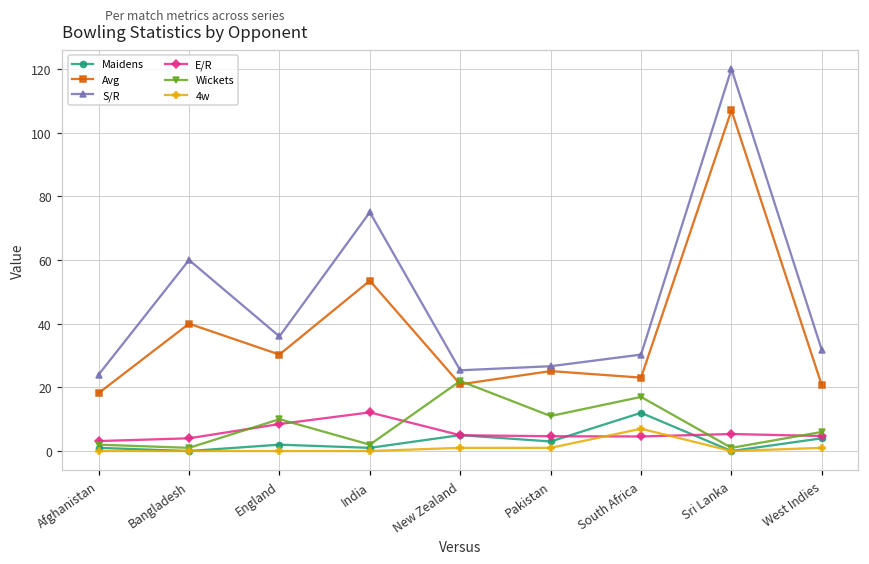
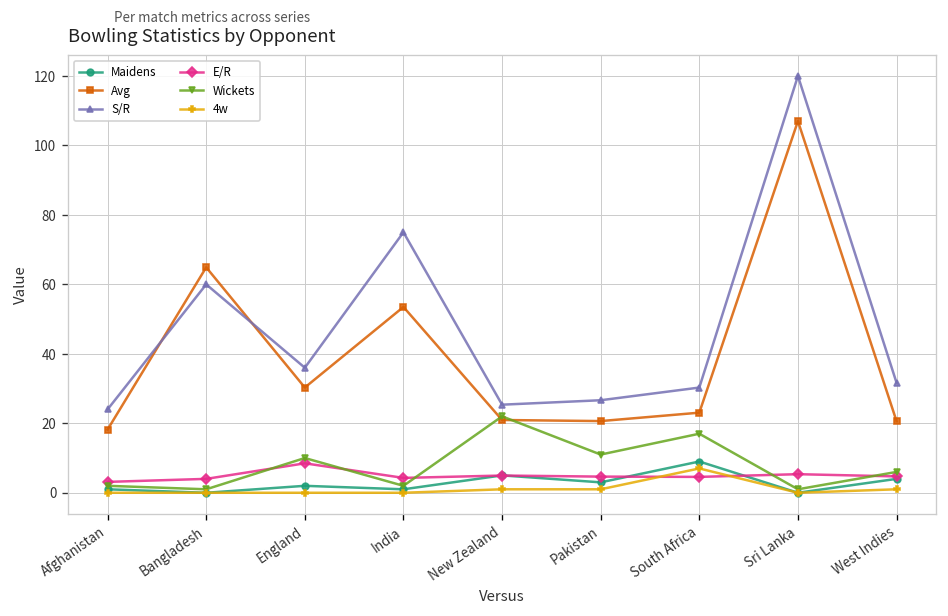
Avg, Bangladesh: 40 -> 65
E/R, India: 12 -> 4
Avg, Pakistan: 25 -> 21
Maidens, South Africa: 12 -> 9
